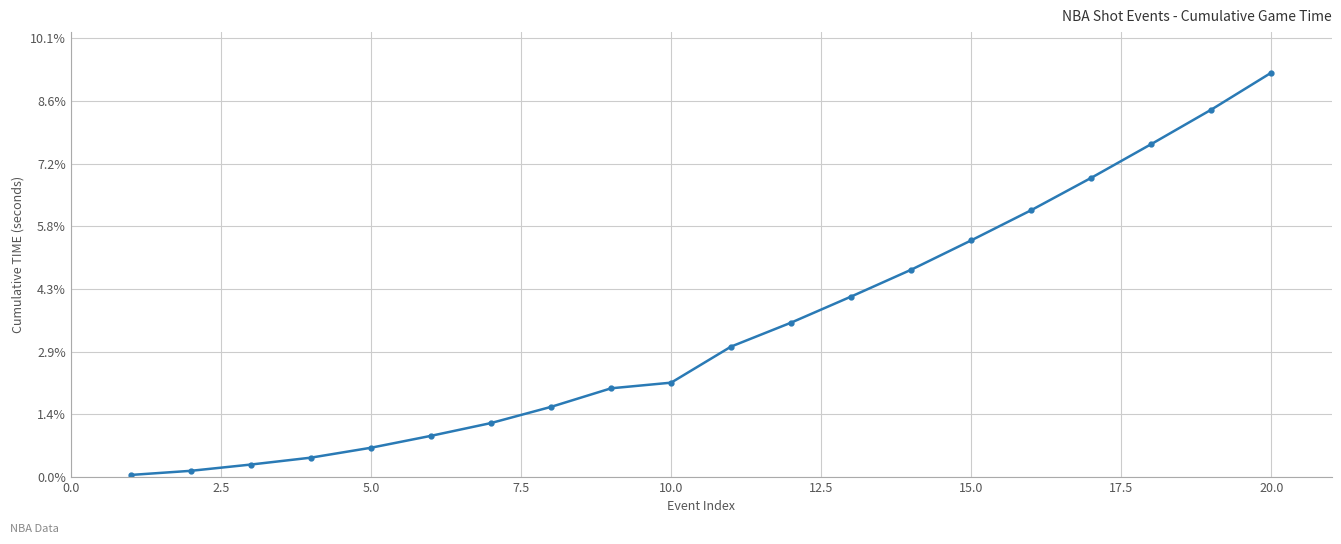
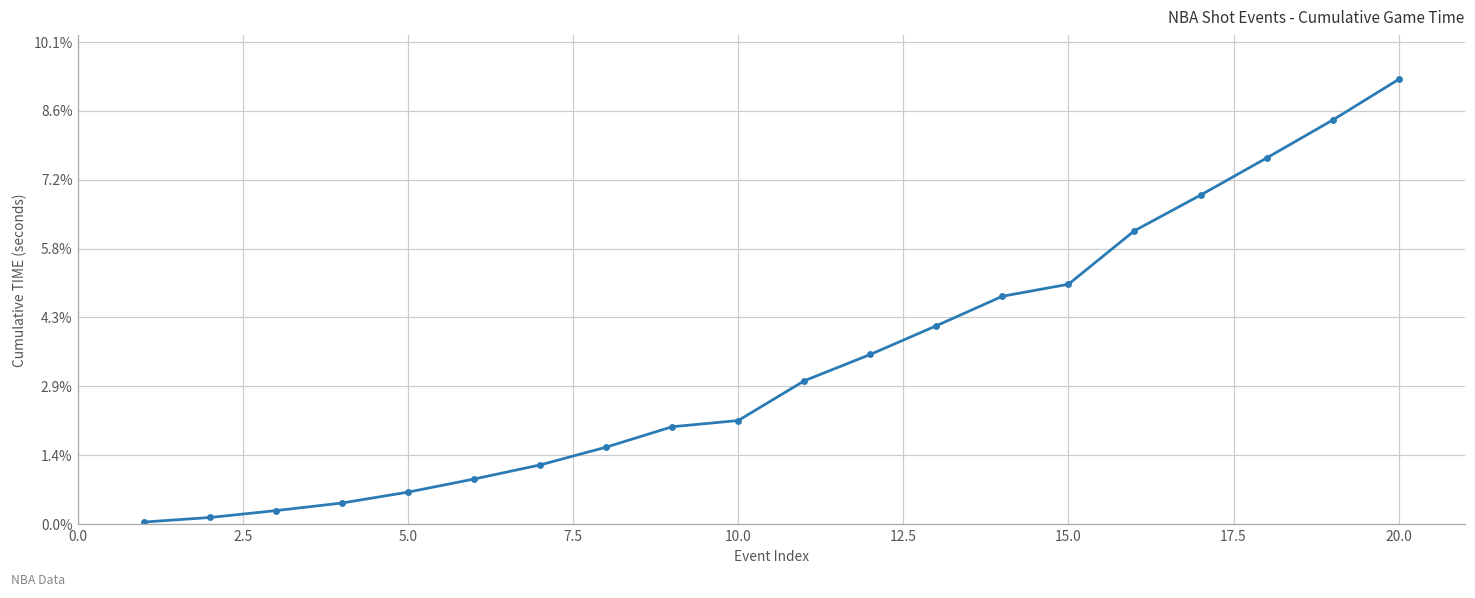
15.0: 5.4% -> 5.0%
